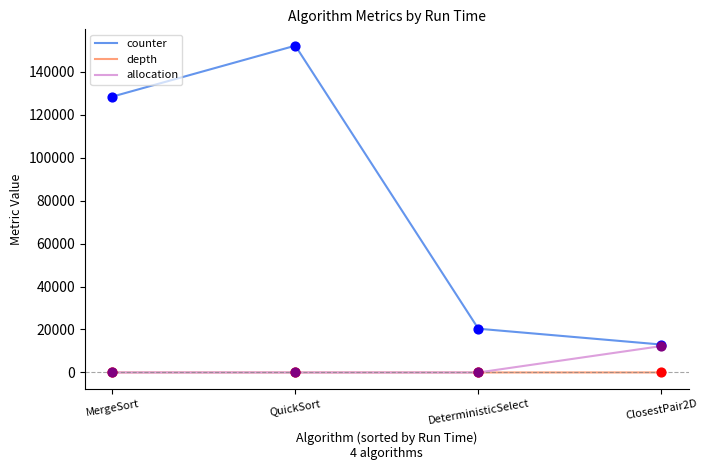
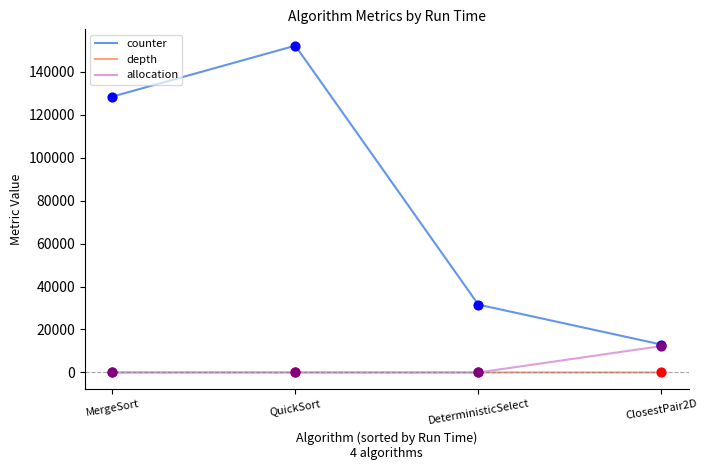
counter, DeterministicSelect: 20000 -> 32000
